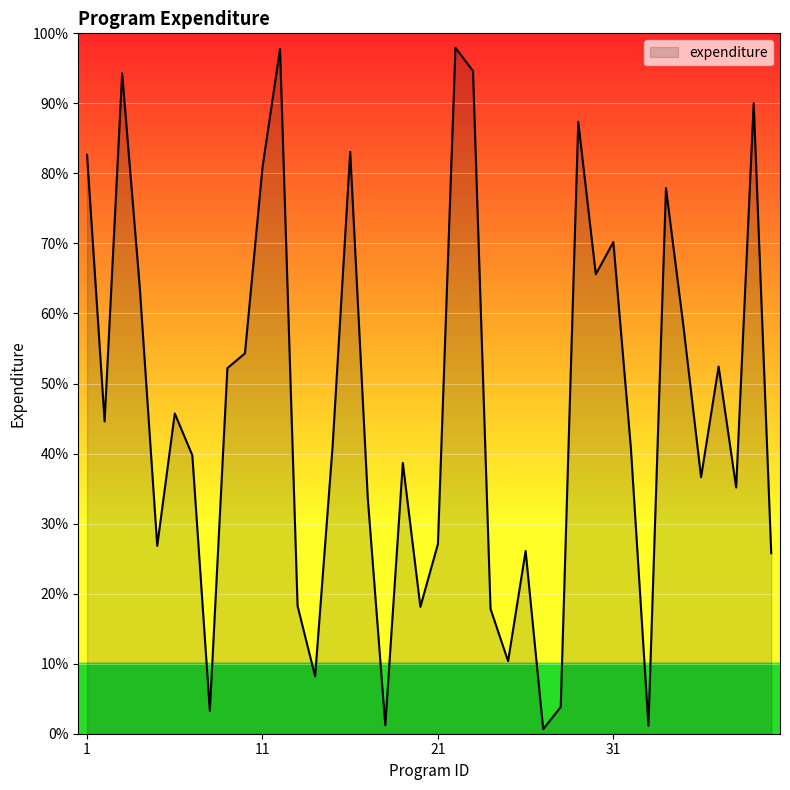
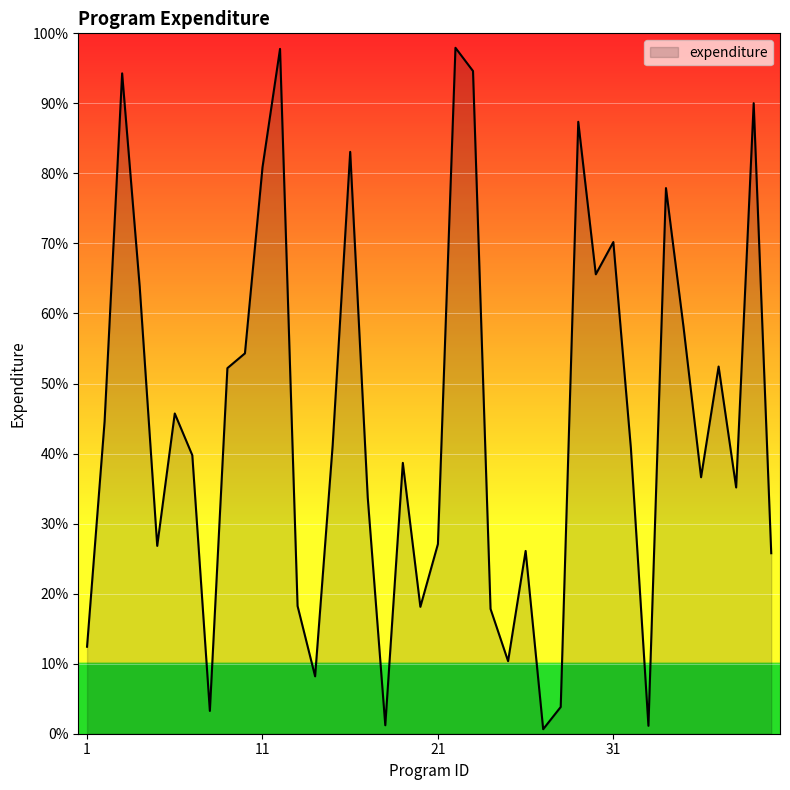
1: 83% -> 12%
